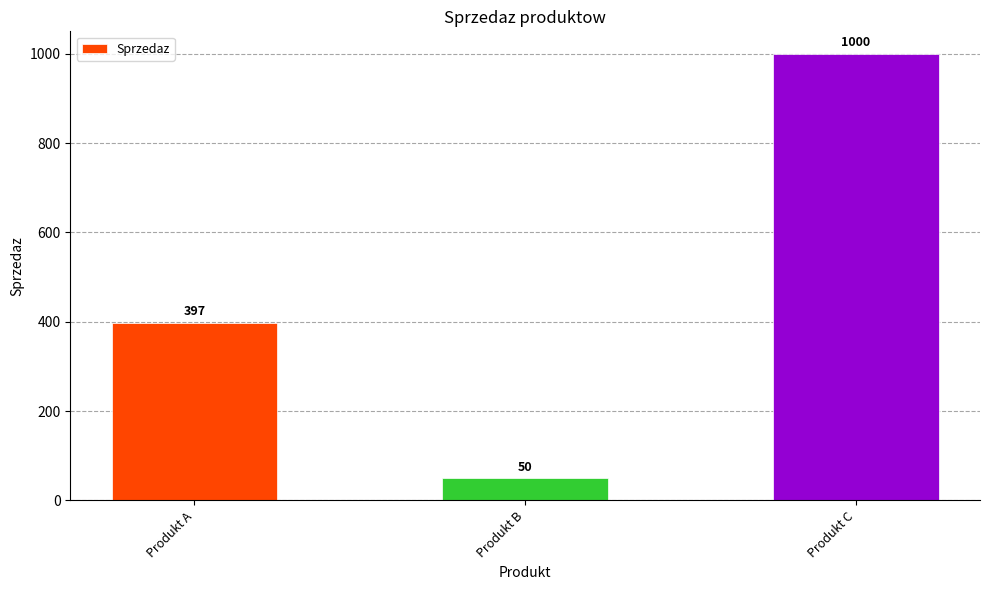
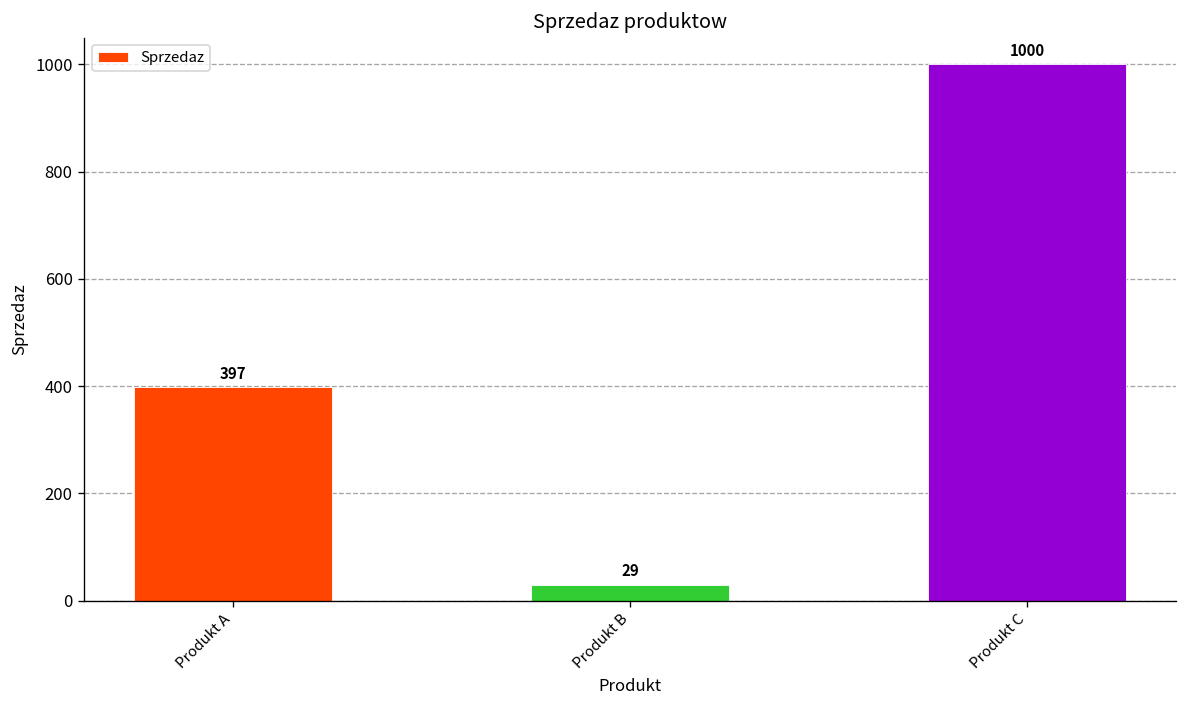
Produkt B: 50 -> 29
